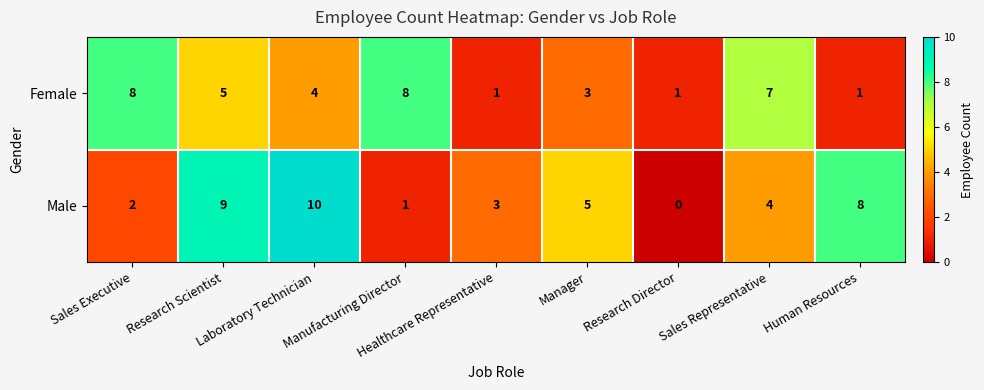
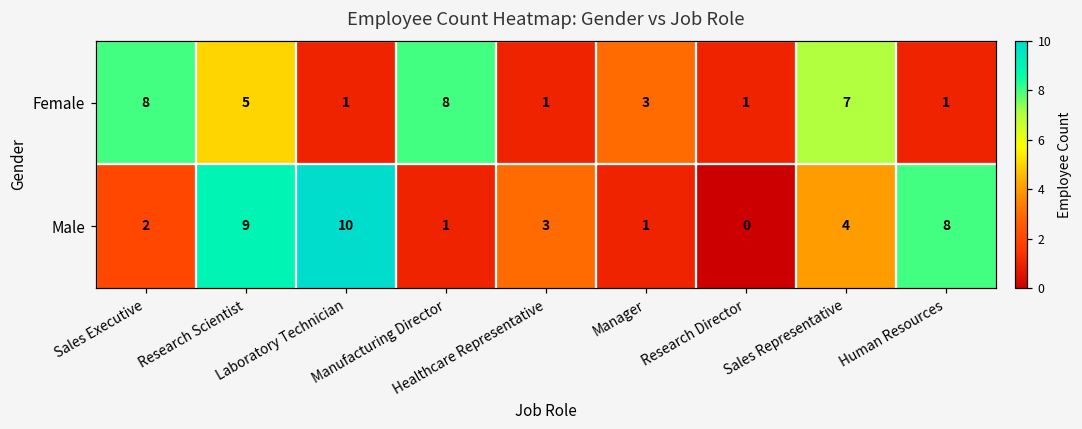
Female, Laboratory Technician: 4 -> 1
Male, Manager: 5 -> 1
